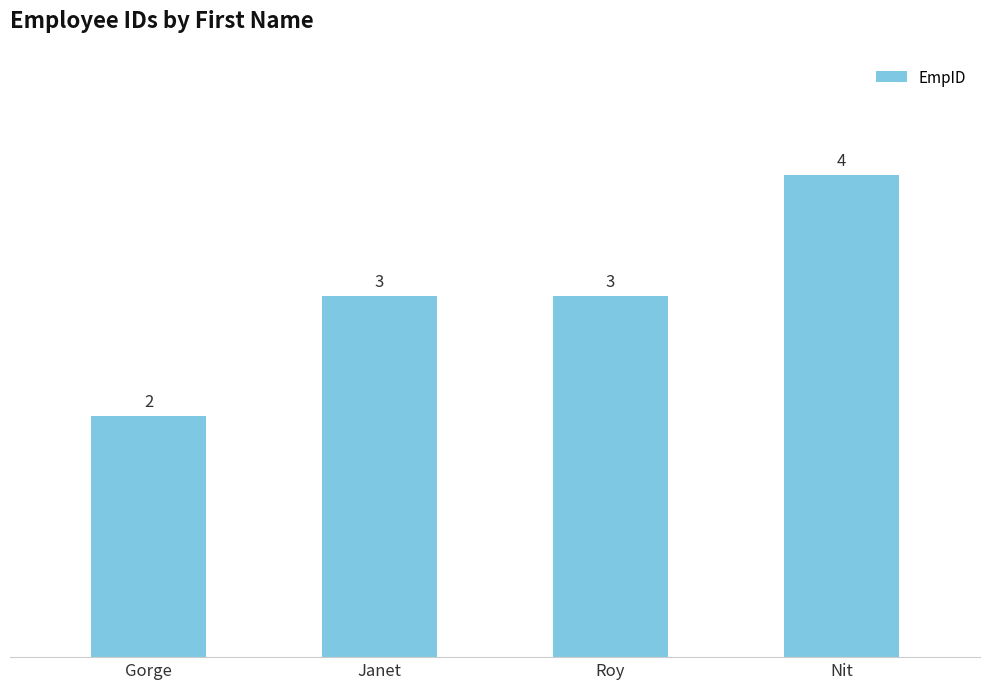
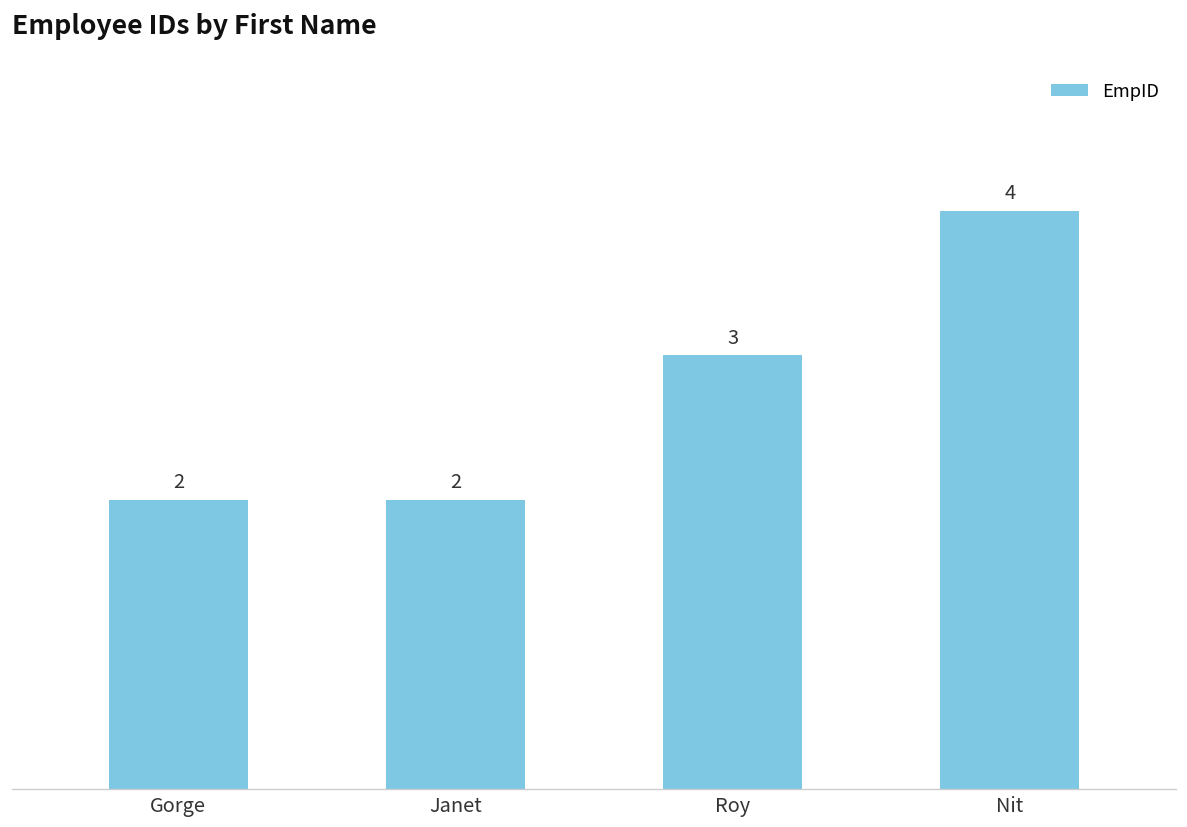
Janet: 3 -> 2
